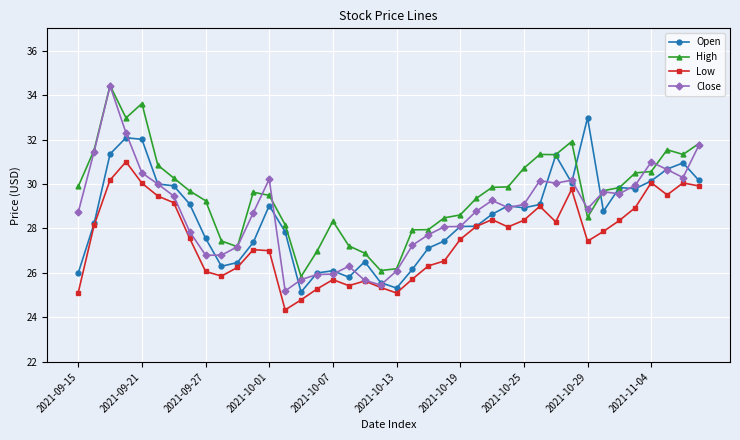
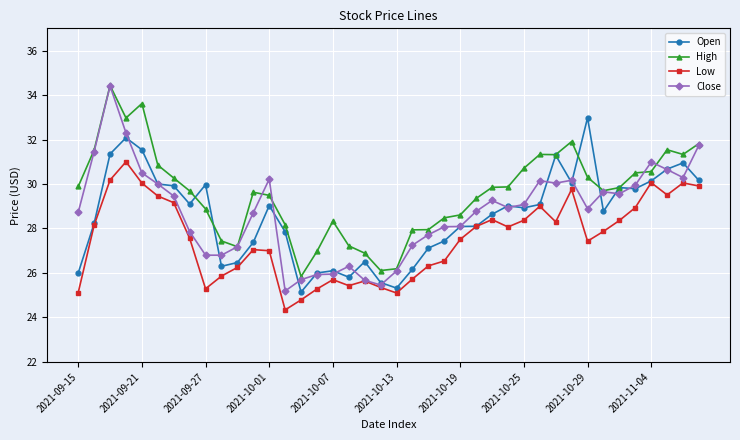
Open, 2021-09-21: 32.0 -> 31.5
Open, 2021-09-27: 27.6 -> 30.0
High, 2021-09-27: 29.3 -> 28.9
Low, 2021-09-27: 26.1 -> 25.3
High, 2021-10-29: 28.5 -> 30.3
